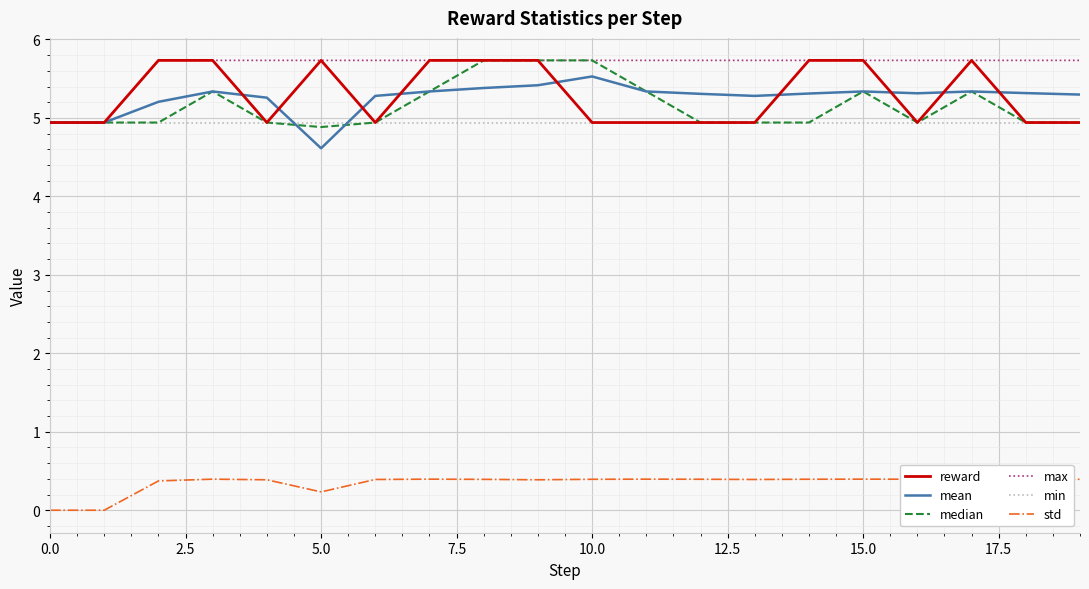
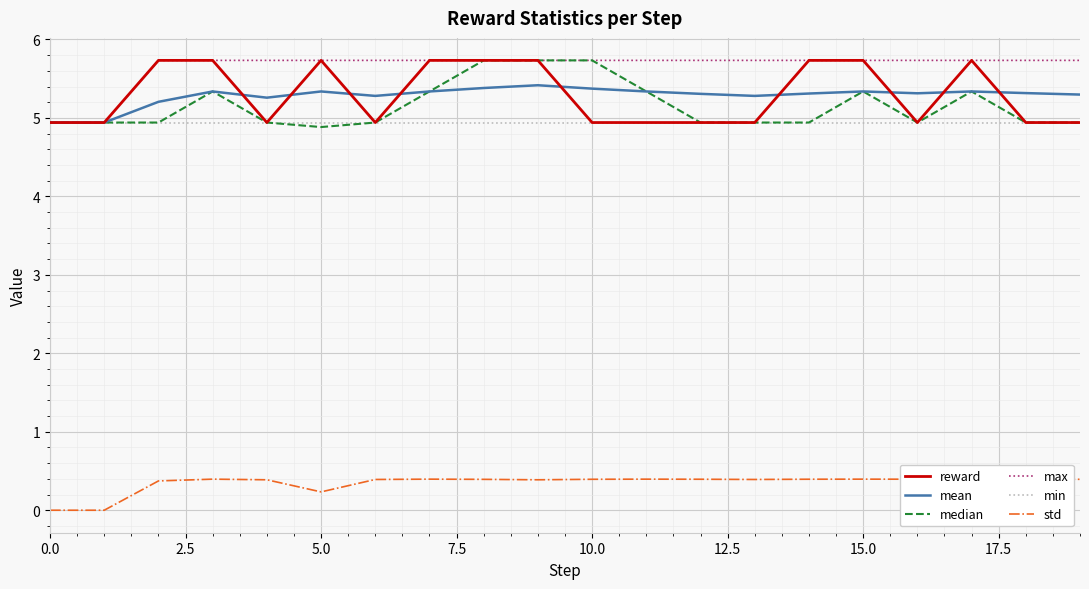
mean, 5.0: 4.6 -> 5.3
mean, 10.0: 5.5 -> 5.4
